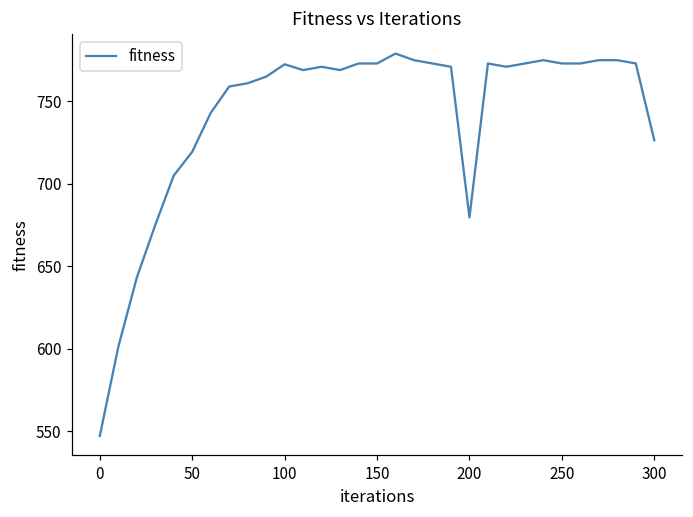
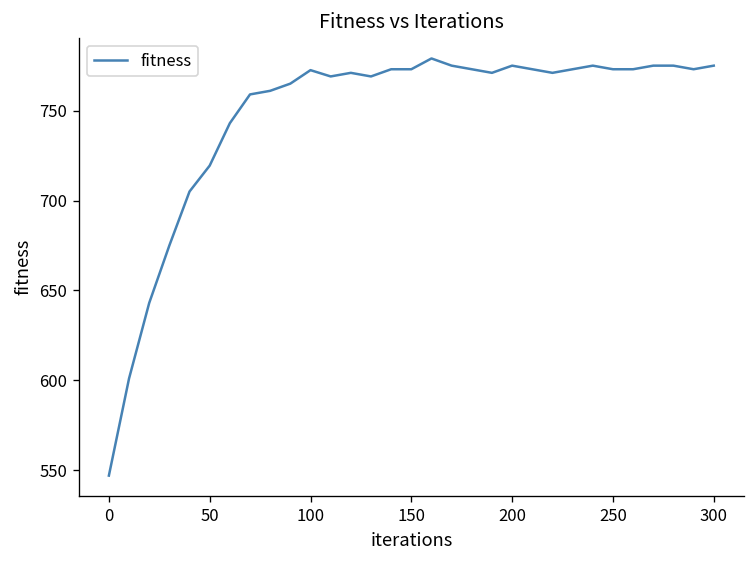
200: 680 -> 775
300: 726 -> 775
